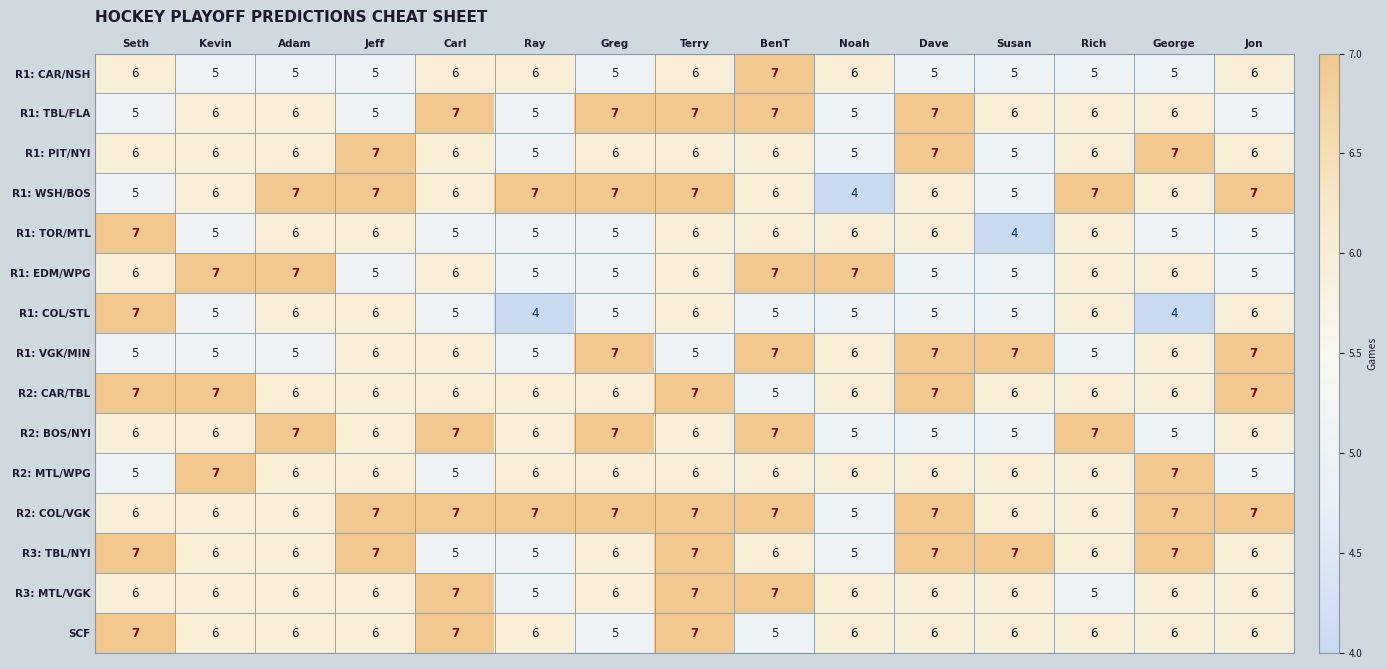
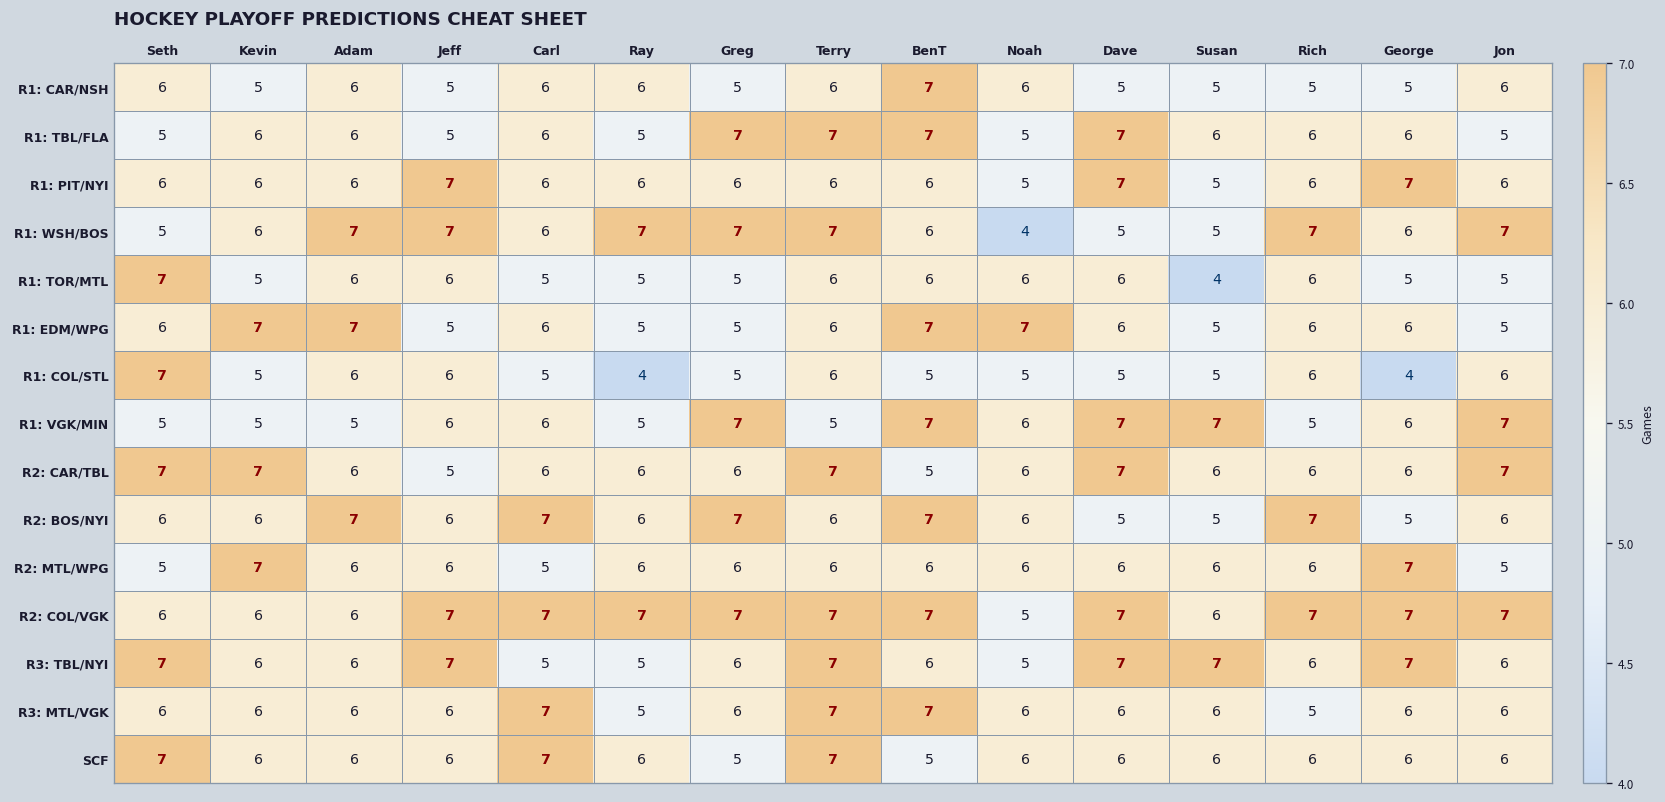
R1: CAR/NSH, Adam: 5 -> 6
R1: TBL/FLA, Carl: 7 -> 6
R1: PIT/NYI, Ray: 5 -> 6
R1: WSH/BOS, Dave: 6 -> 5
R1: EDM/WPG, Dave: 5 -> 6
R2: CAR/TBL, Jeff: 6 -> 5
R2: BOS/NYI, Noah: 5 -> 6
R2: COL/VGK, Rich: 6 -> 7
